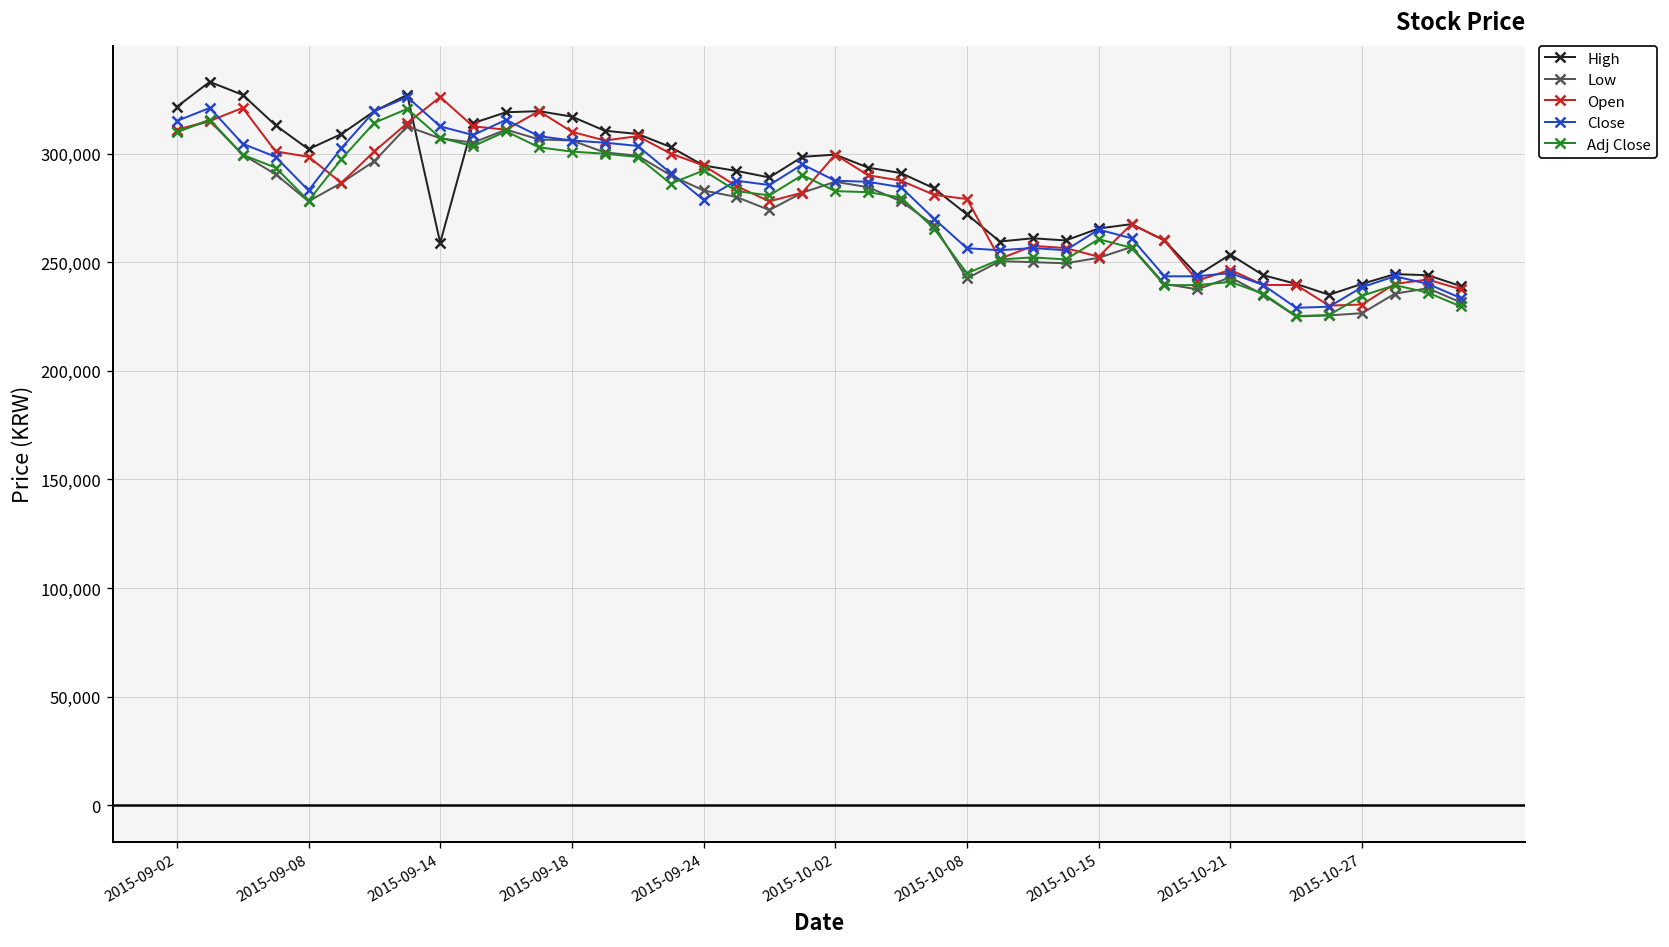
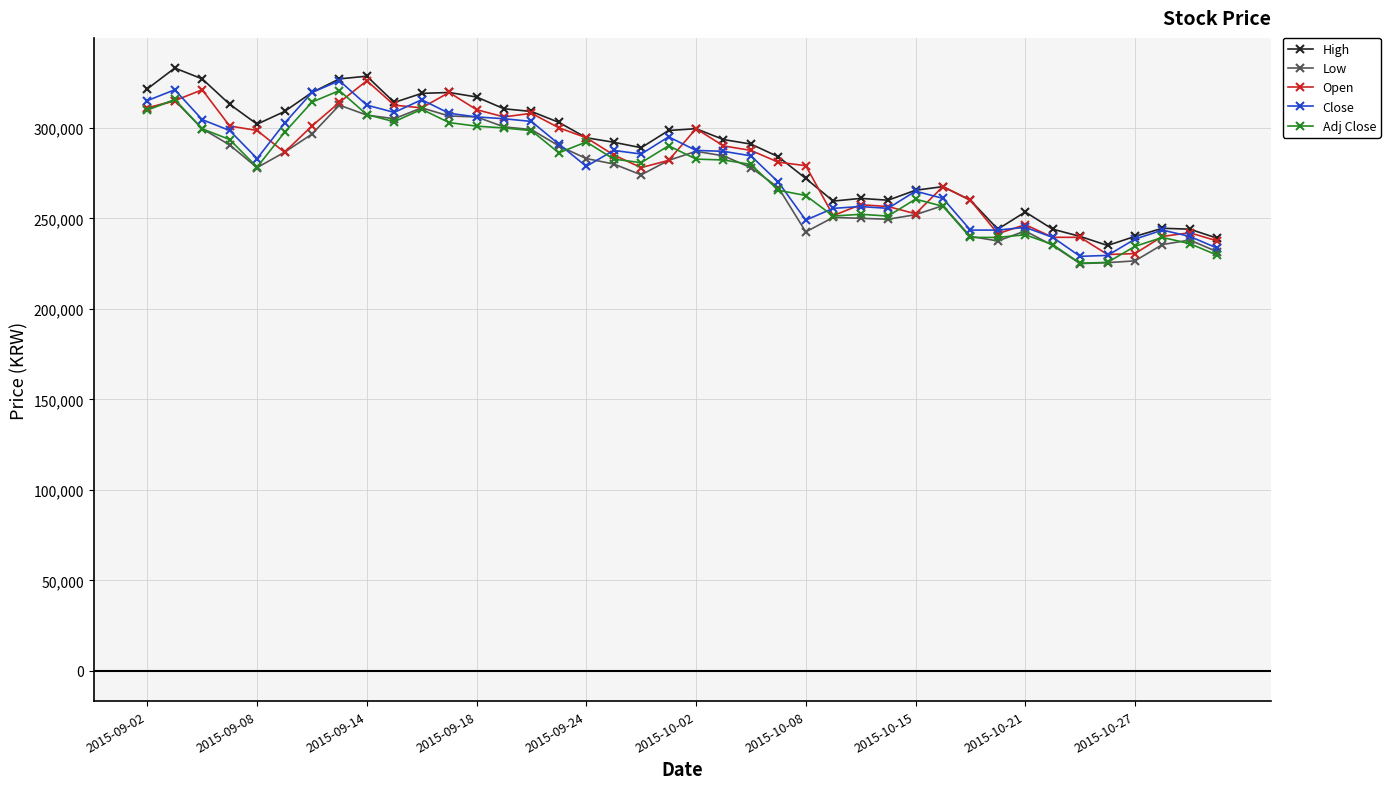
High, 2015-09-14: 259,000 -> 329,000
Close, 2015-10-08: 256,000 -> 249,000
Adj Close, 2015-10-08: 245,000 -> 263,000
